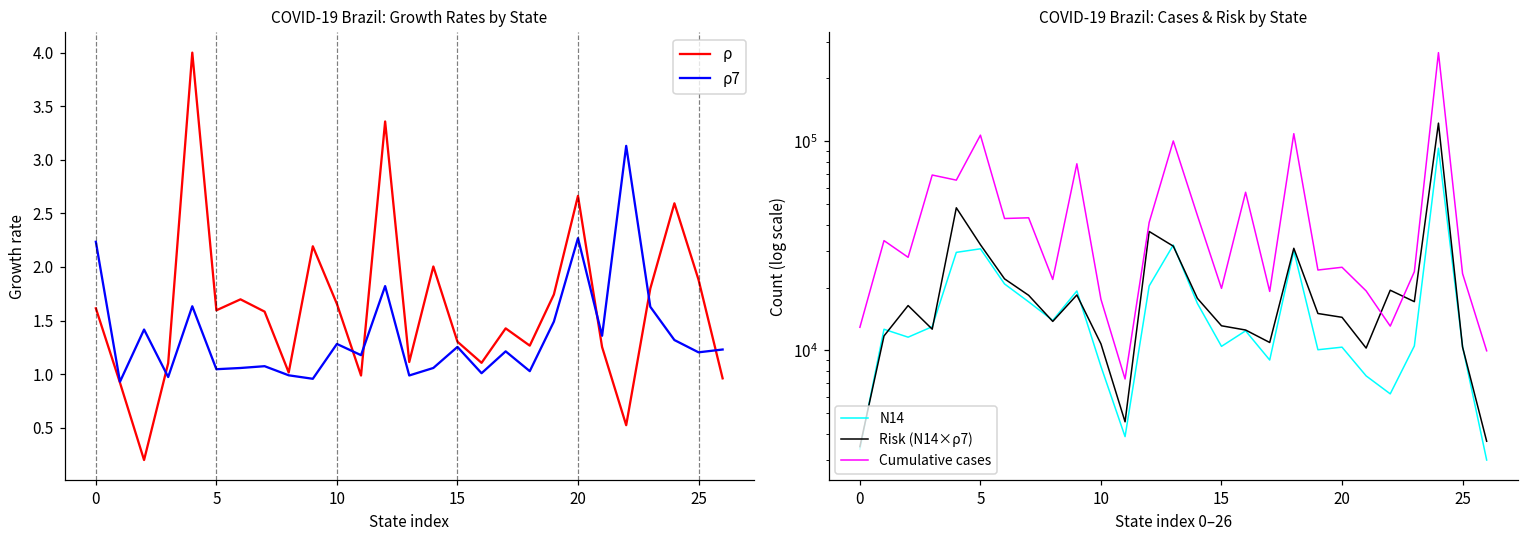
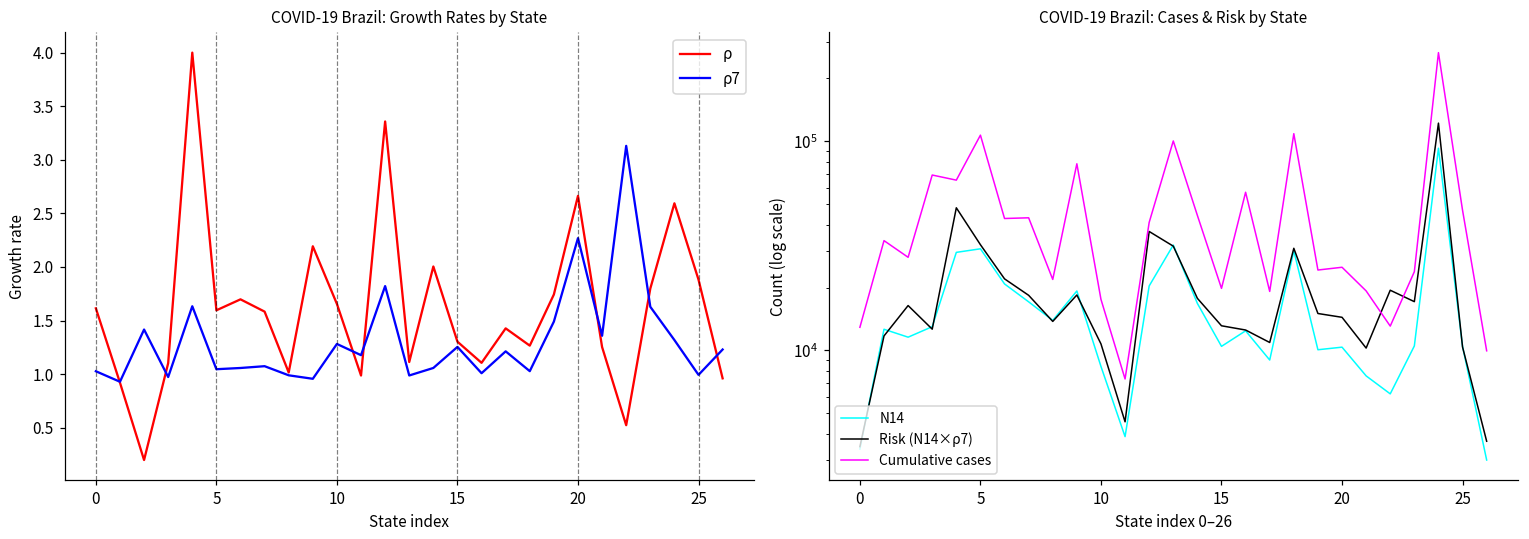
COVID-19 Brazil: Growth Rates by State, ρ7, 0: 2.2 -> 1.0
COVID-19 Brazil: Growth Rates by State, ρ7, 25: 1.2 -> 1.0
COVID-19 Brazil: Cases & Risk by State, Cumulative cases, 25: 23000 -> 47000
